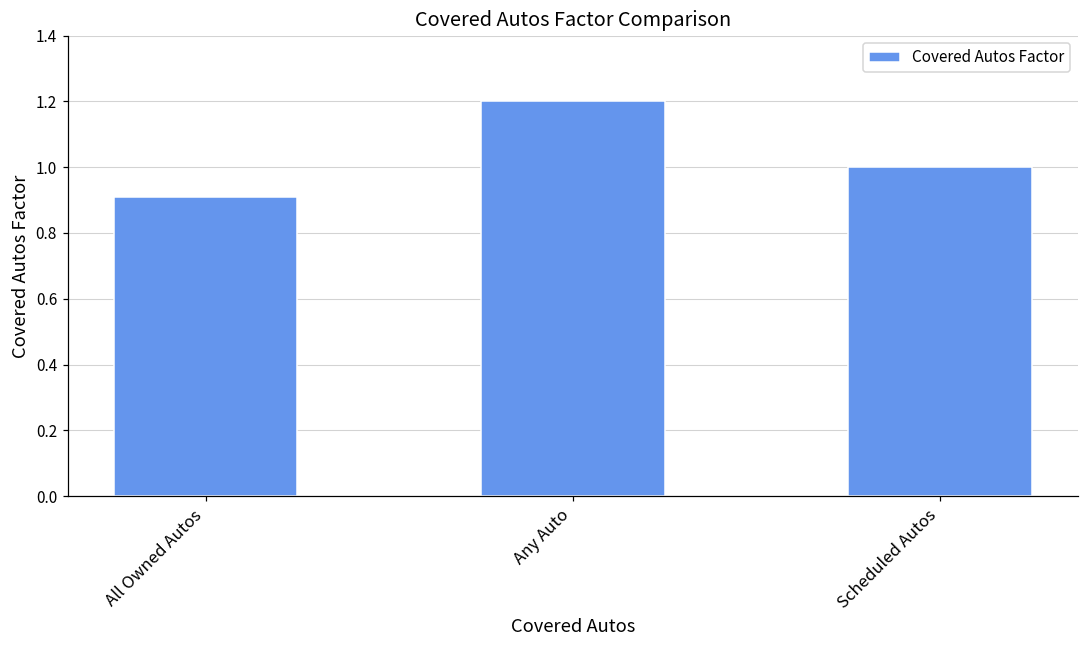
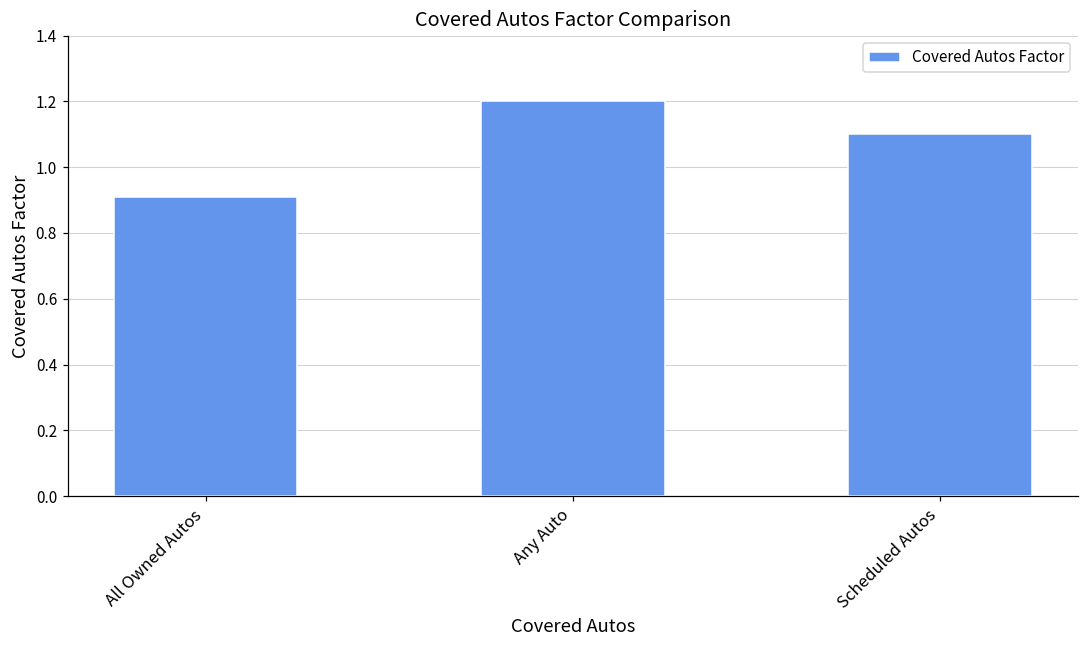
Scheduled Autos: 1.0 -> 1.1
